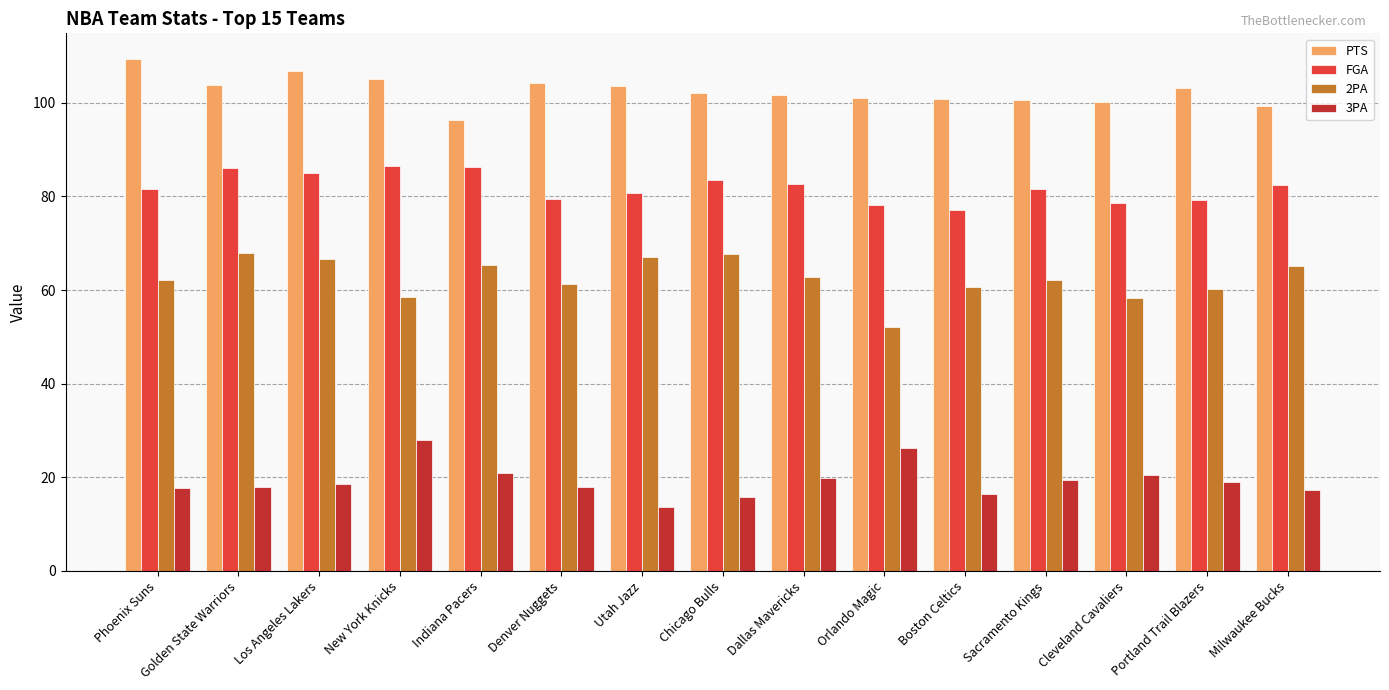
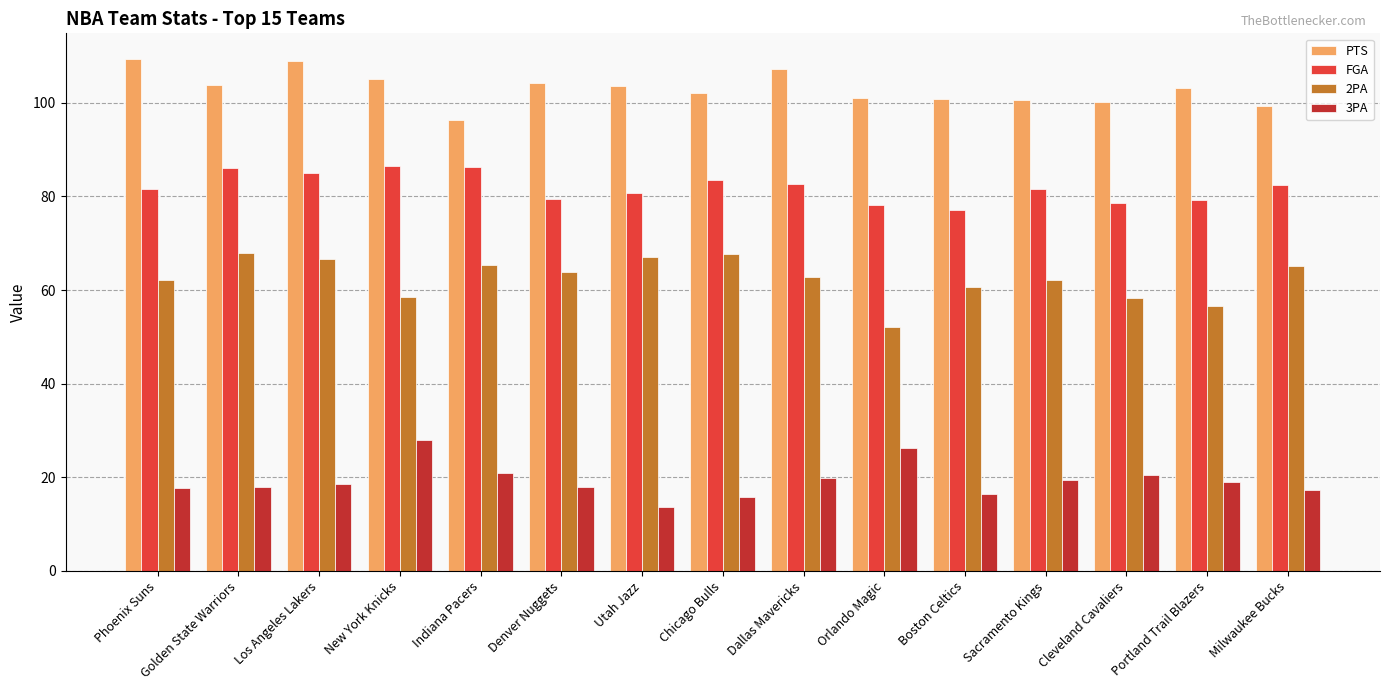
PTS, Los Angeles Lakers: 107 -> 109
2PA, Denver Nuggets: 61 -> 64
PTS, Dallas Mavericks: 102 -> 107
2PA, Portland Trail Blazers: 60 -> 57
